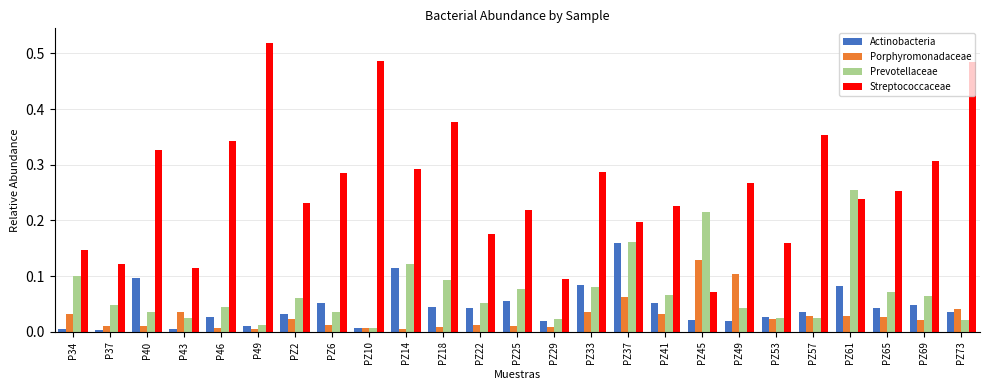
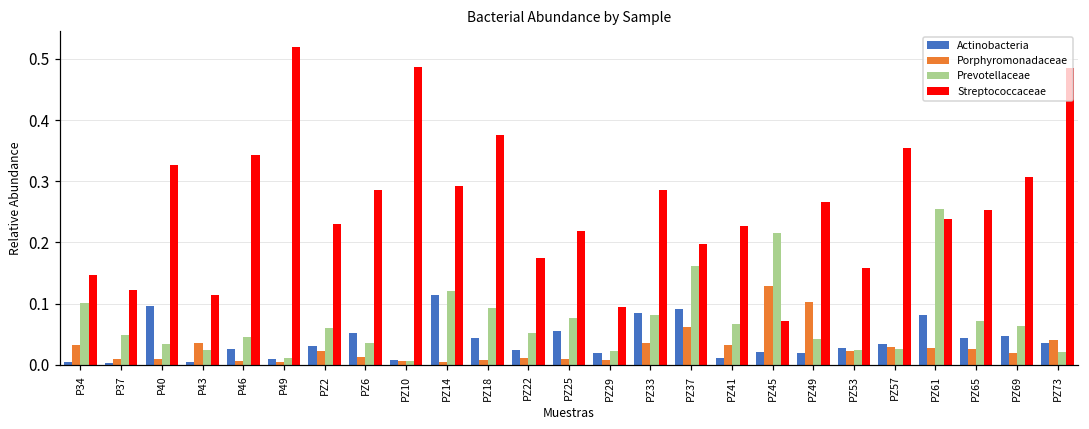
Actinobacteria, PZ22: 0.04 -> 0.02
Actinobacteria, PZ37: 0.16 -> 0.09
Actinobacteria, PZ41: 0.05 -> 0.01
